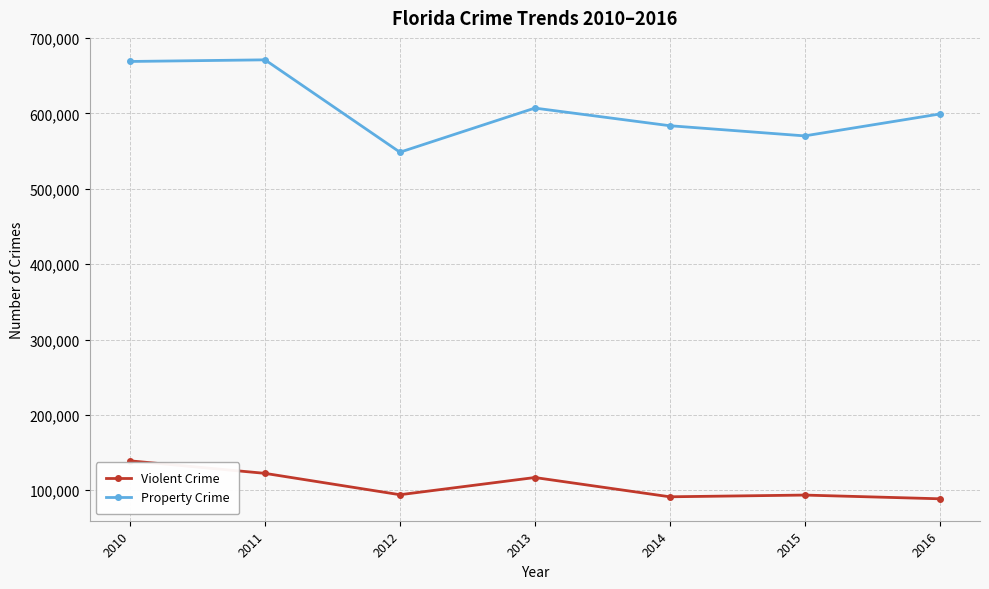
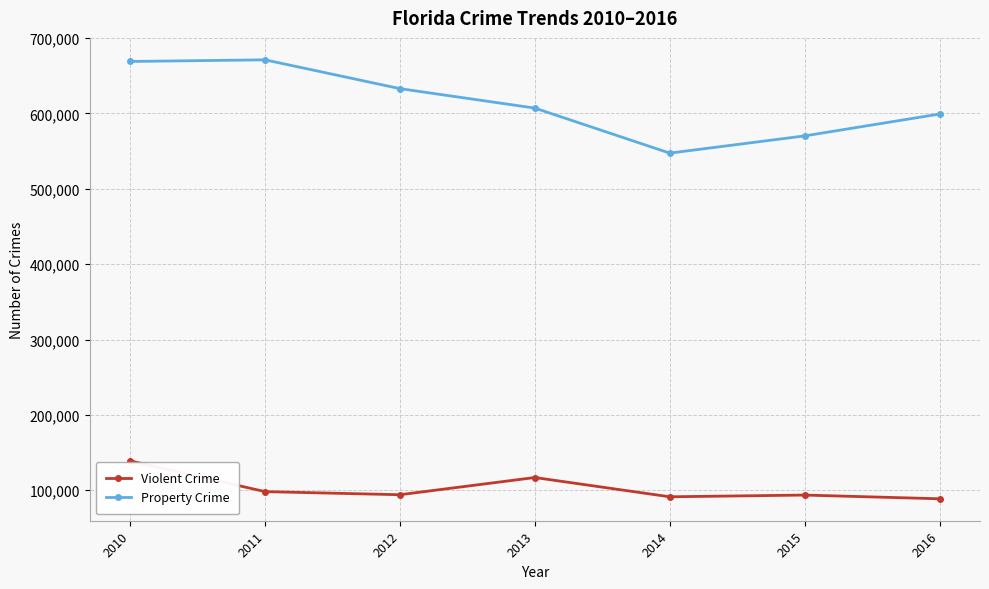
Violent Crime, 2011: 120,000 -> 100,000
Property Crime, 2012: 550,000 -> 630,000
Property Crime, 2014: 580,000 -> 550,000
